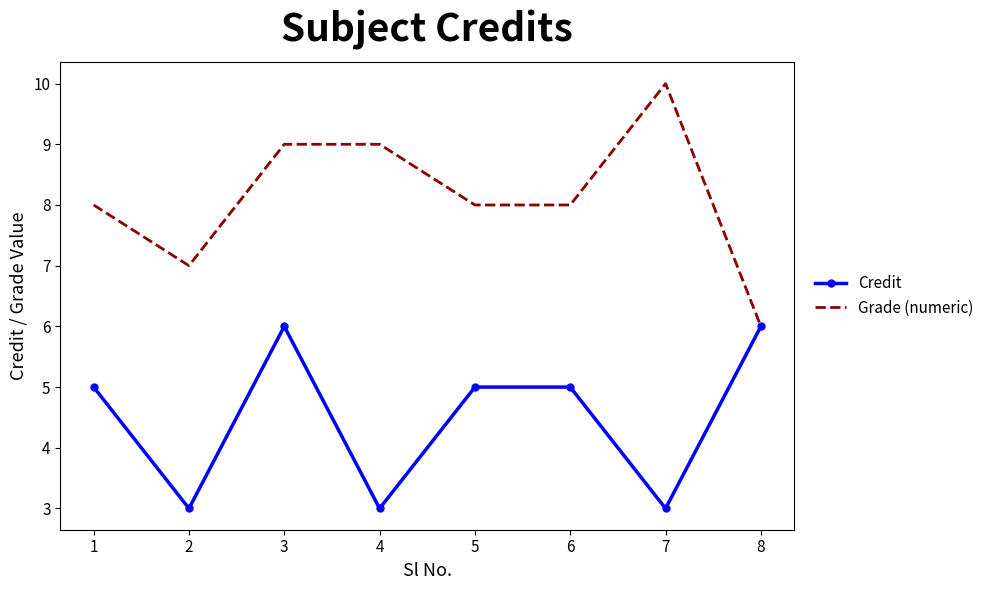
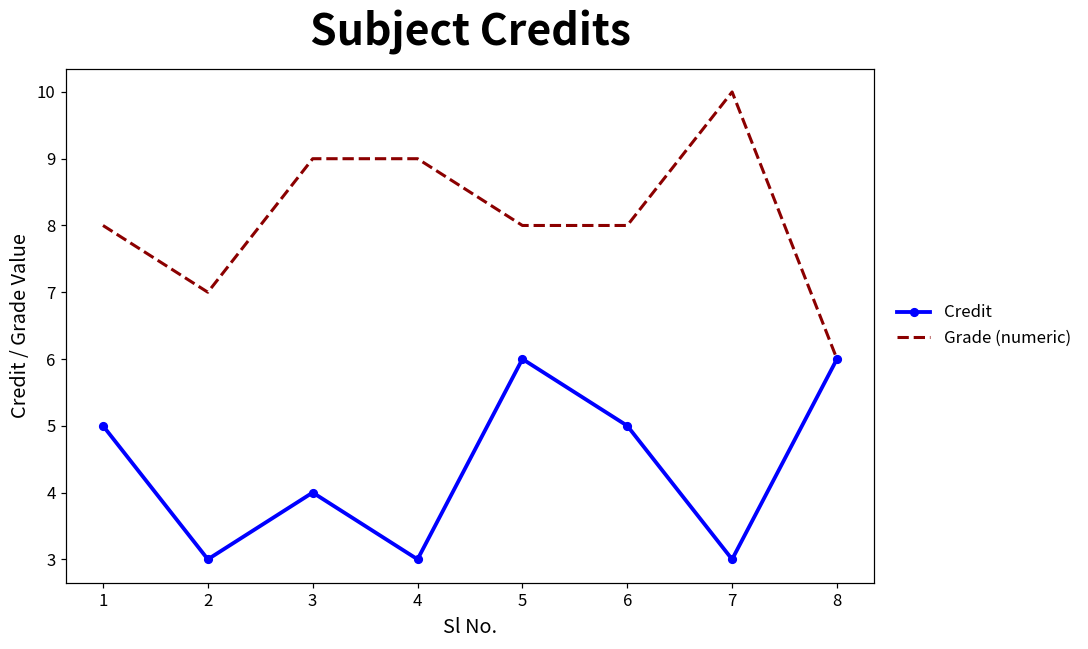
Credit, 3: 6 -> 4
Credit, 5: 5 -> 6
